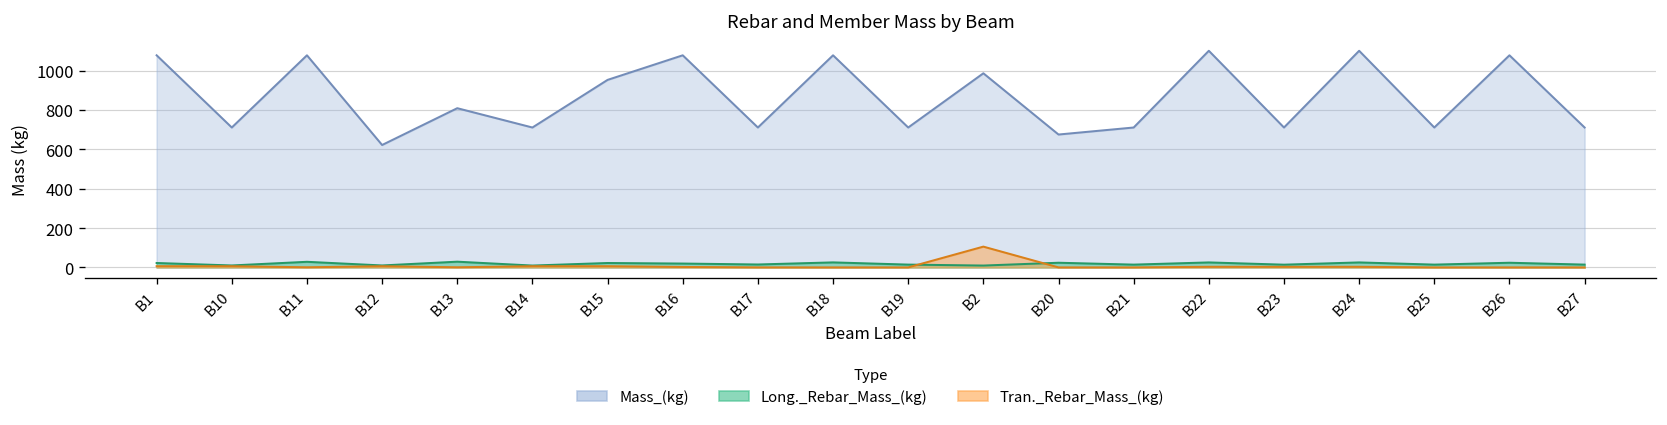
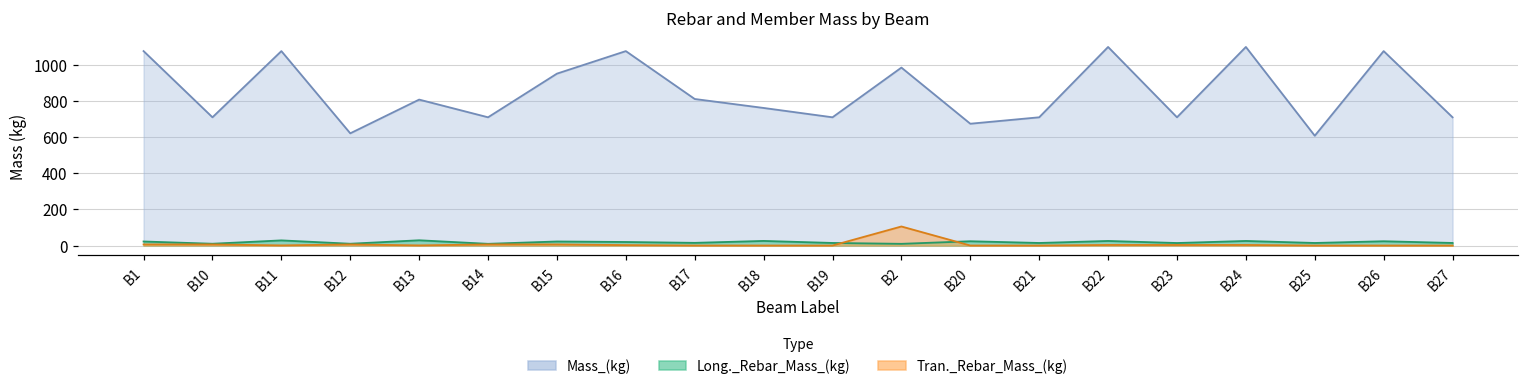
Mass_(kg), B17: 710 -> 810
Mass_(kg), B18: 1080 -> 760
Mass_(kg), B25: 710 -> 610
